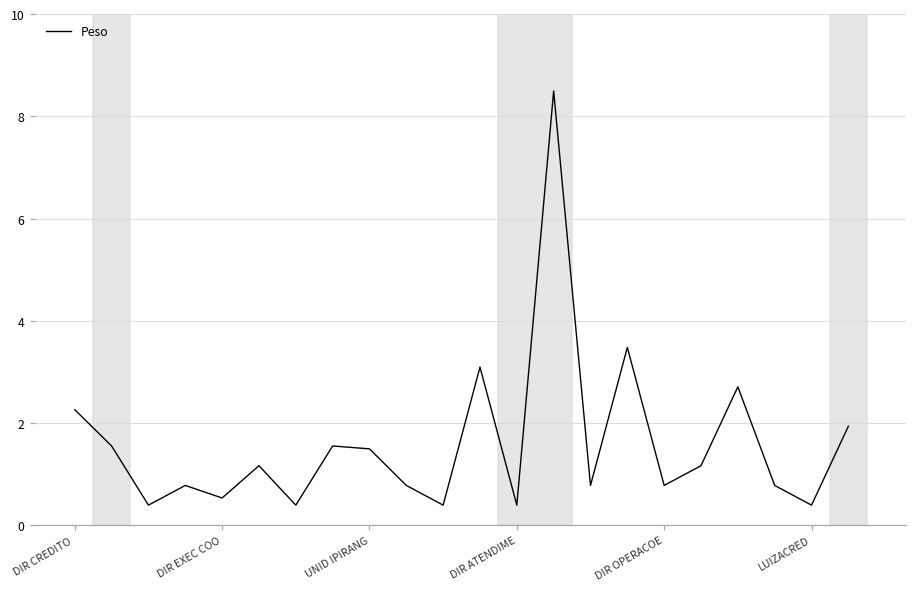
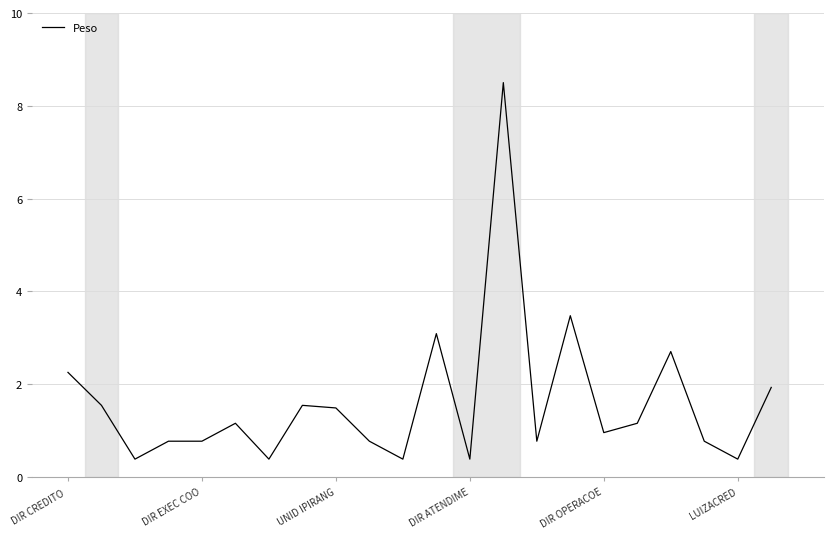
DIR EXEC COO: 0.5 -> 0.8
DIR OPERACOE: 0.8 -> 1.0
